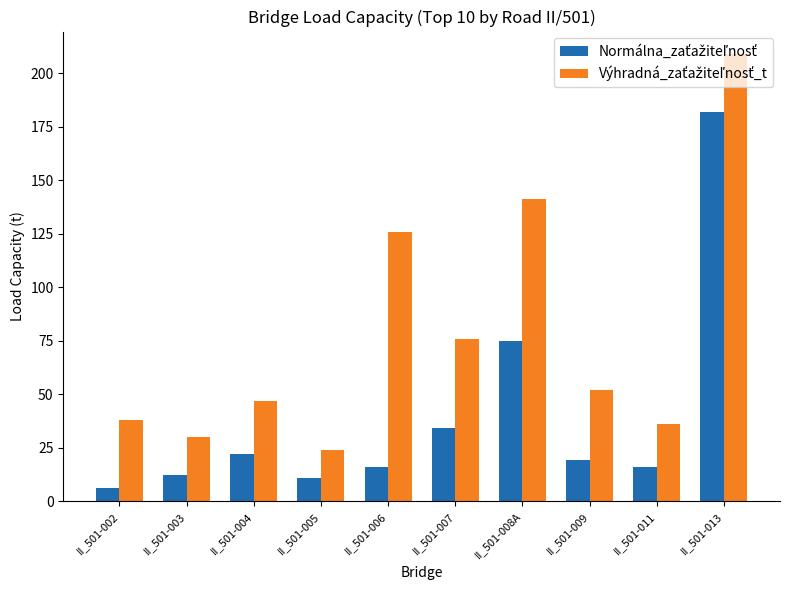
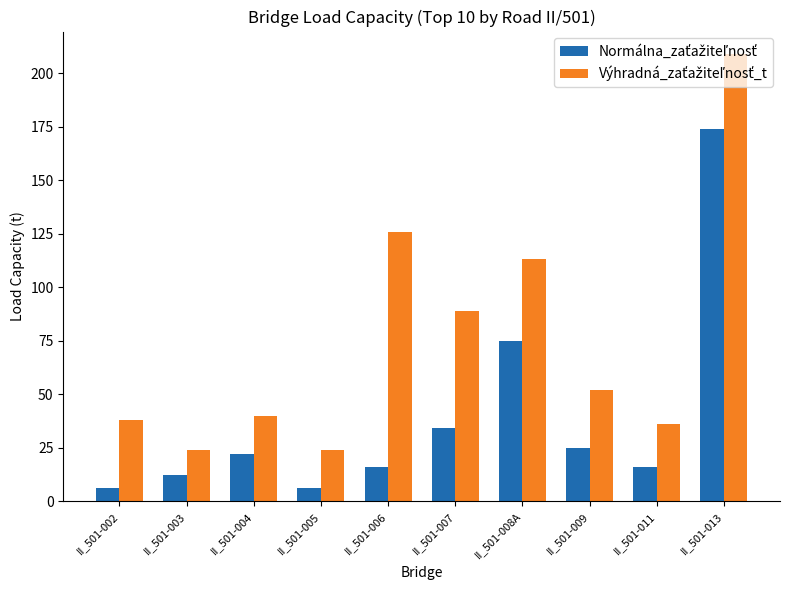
Výhradná_zaťažiteľnosť_t, II_501-003: 30 -> 24
Výhradná_zaťažiteľnosť_t, II_501-004: 47 -> 40
Normálna_zaťažiteľnosť, II_501-005: 11 -> 6
Výhradná_zaťažiteľnosť_t, II_501-007: 76 -> 89
Výhradná_zaťažiteľnosť_t, II_501-008A: 141 -> 113
Normálna_zaťažiteľnosť, II_501-009: 19 -> 25
Normálna_zaťažiteľnosť, II_501-013: 182 -> 174
